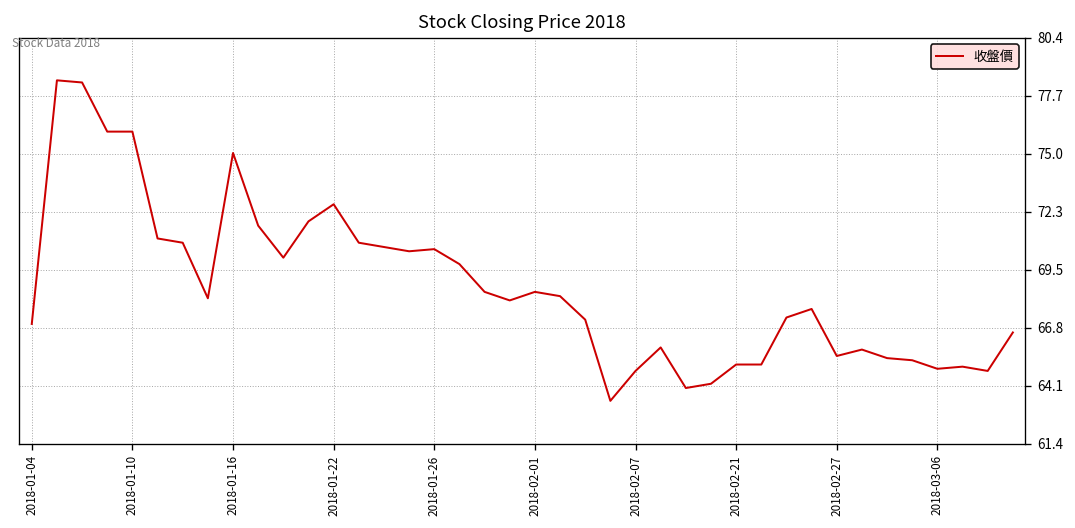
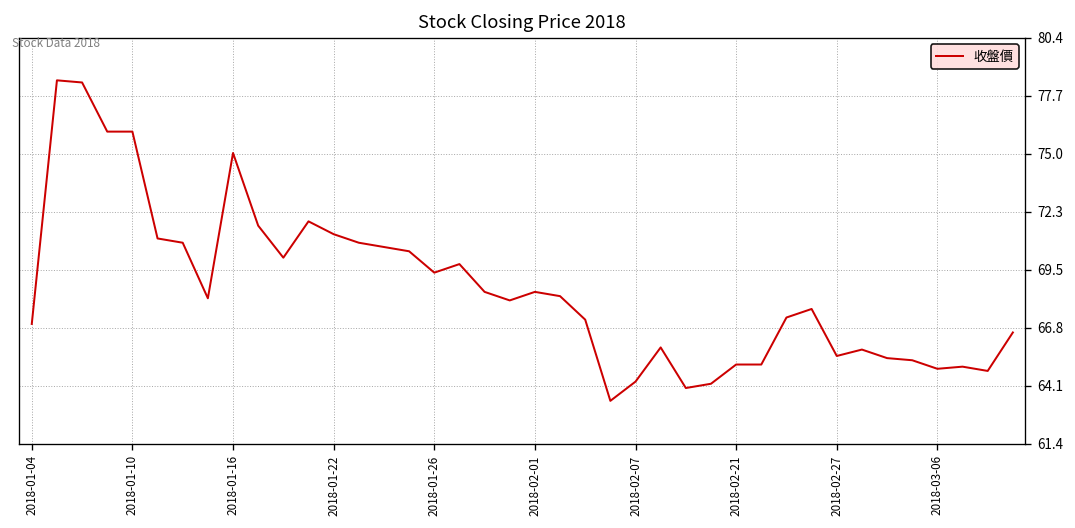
2018-01-22: 72.6 -> 71.2
2018-01-26: 70.5 -> 69.4
2018-02-07: 64.8 -> 64.3
